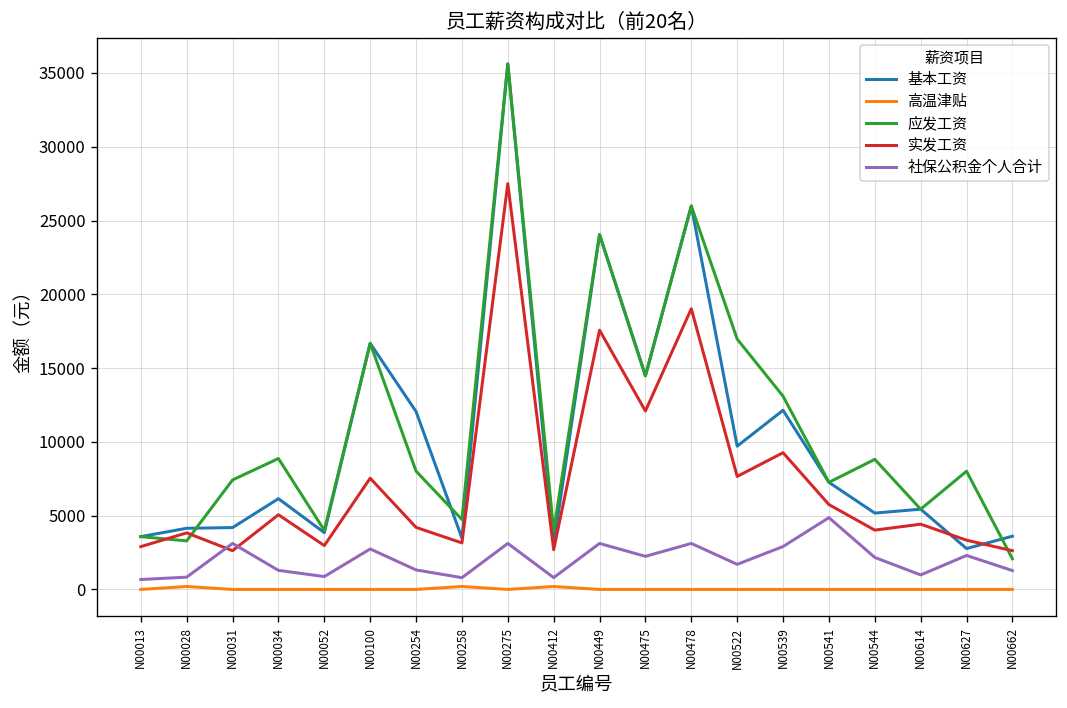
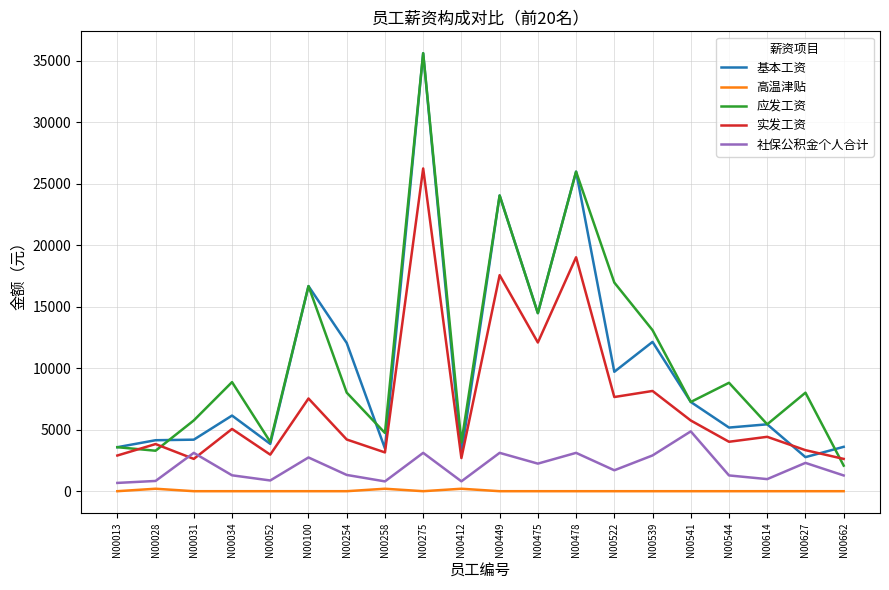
应发工资, N00031: 7400 -> 5800
实发工资, N00275: 27500 -> 26200
实发工资, N00539: 9300 -> 8200
社保公积金个人合计, N00544: 2200 -> 1300
